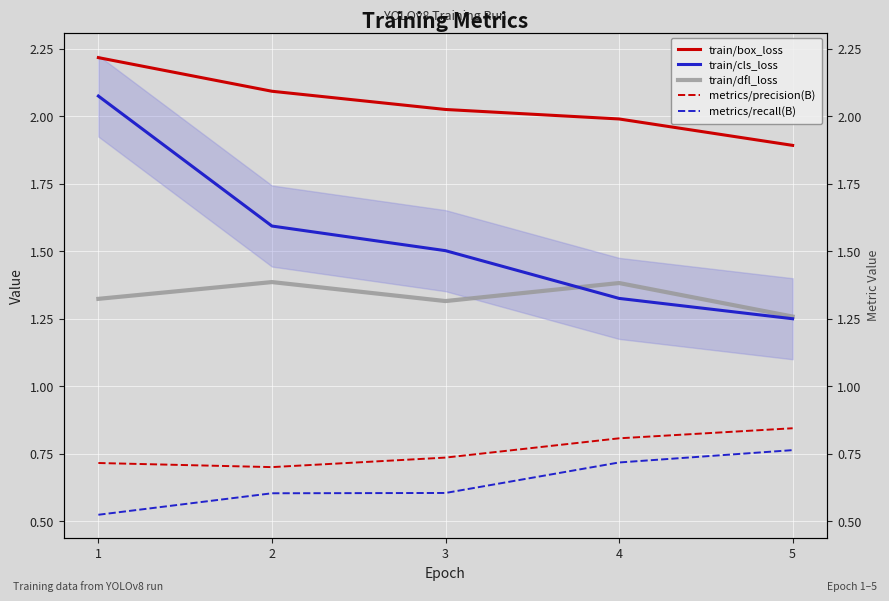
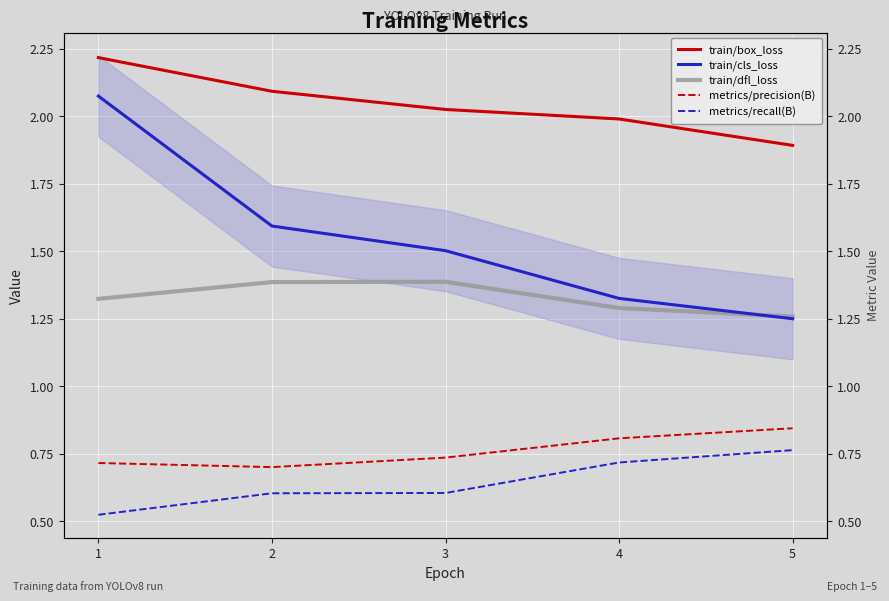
train/dfl_loss, 3: 1.32 -> 1.39
train/dfl_loss, 4: 1.38 -> 1.29
